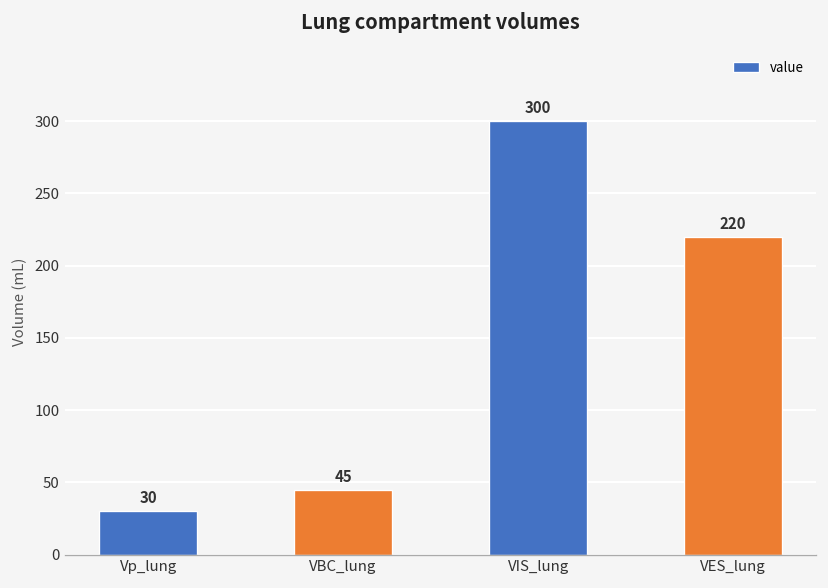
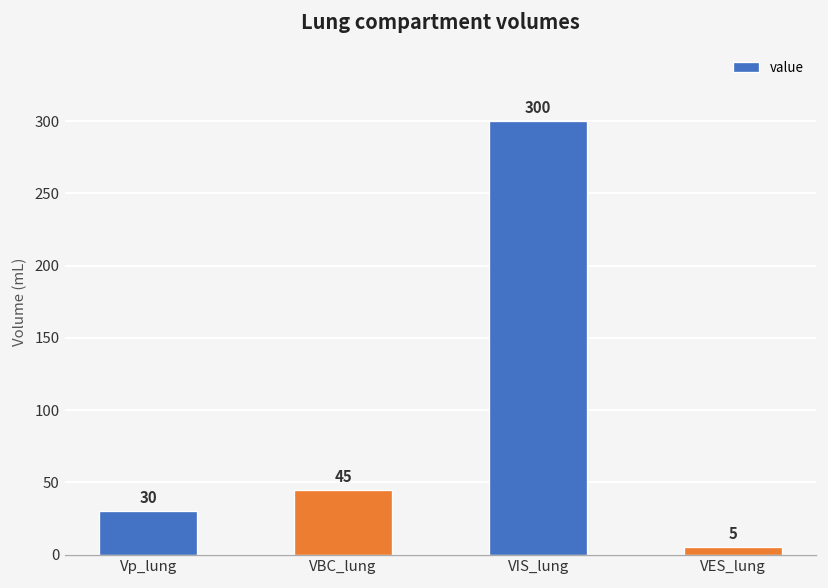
VES_lung: 220 -> 5
